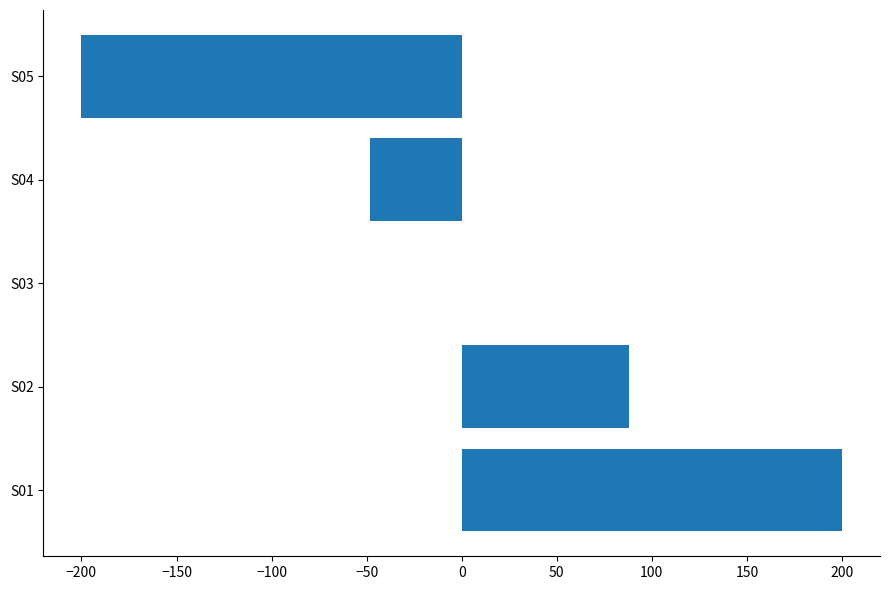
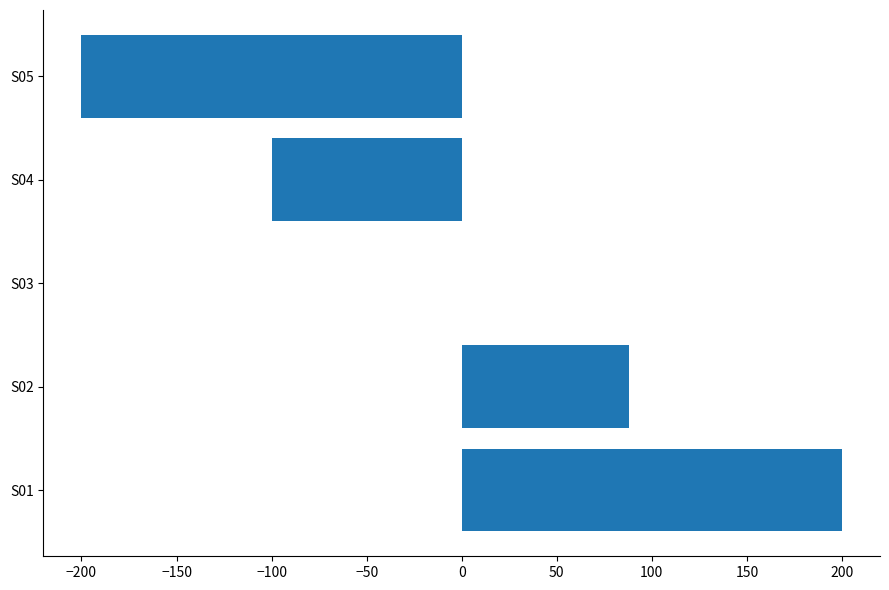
S04: -48 -> -100
